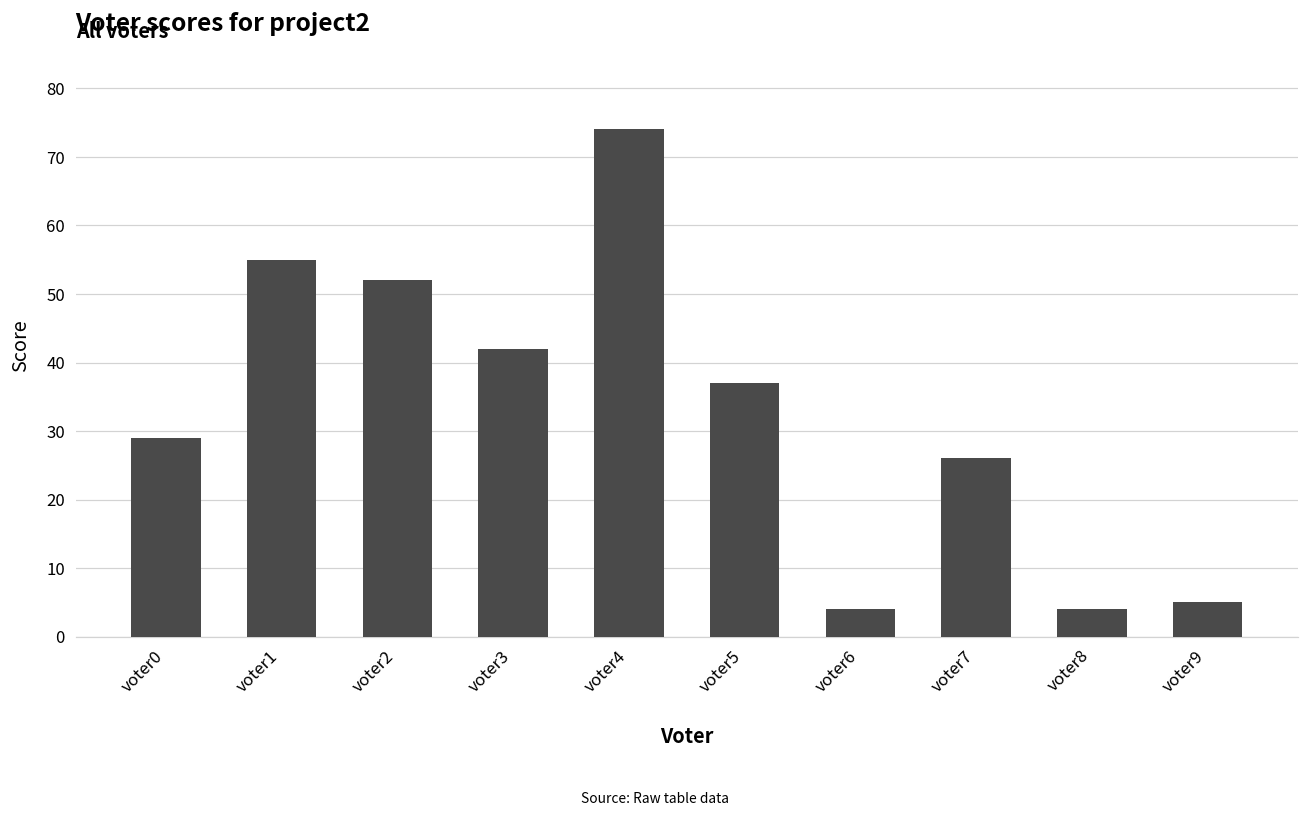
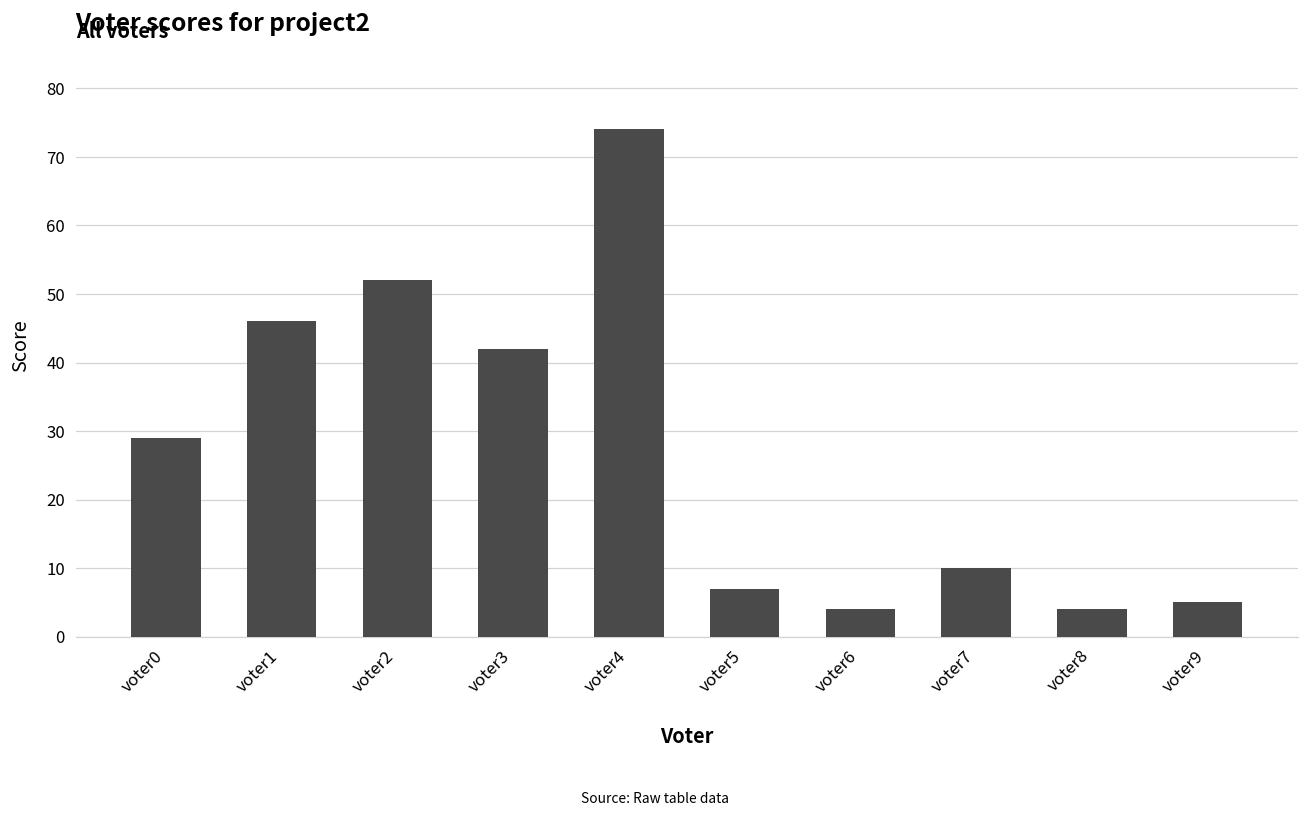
voter1: 55 -> 46
voter5: 37 -> 7
voter7: 26 -> 10
